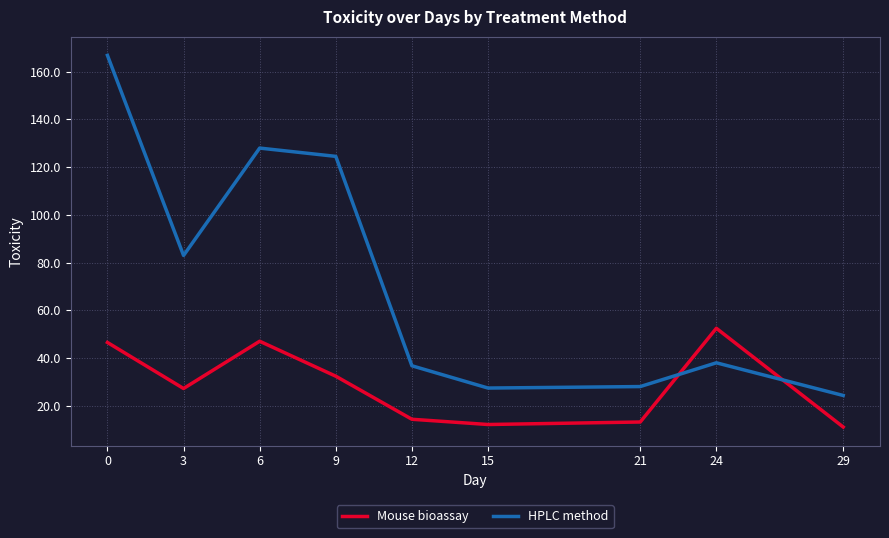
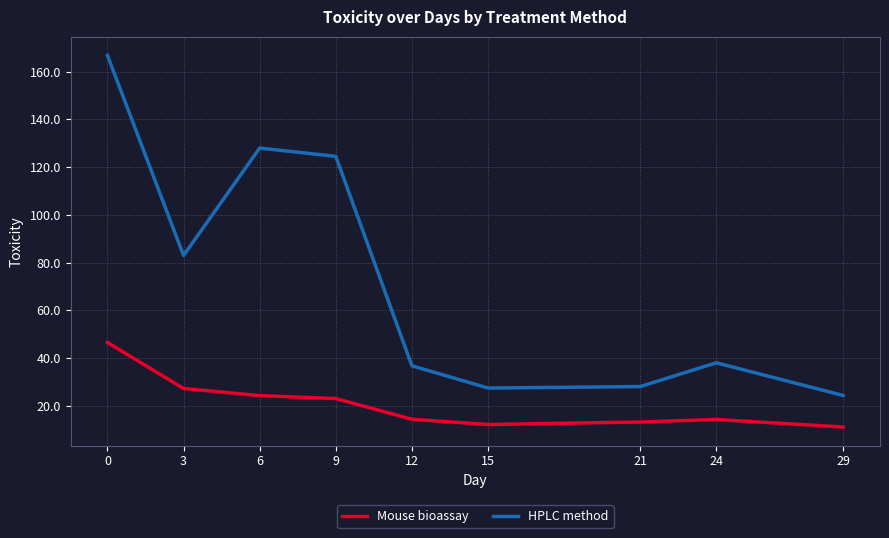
Mouse bioassay, 6: 47 -> 24
Mouse bioassay, 9: 32 -> 23
Mouse bioassay, 24: 52 -> 14
